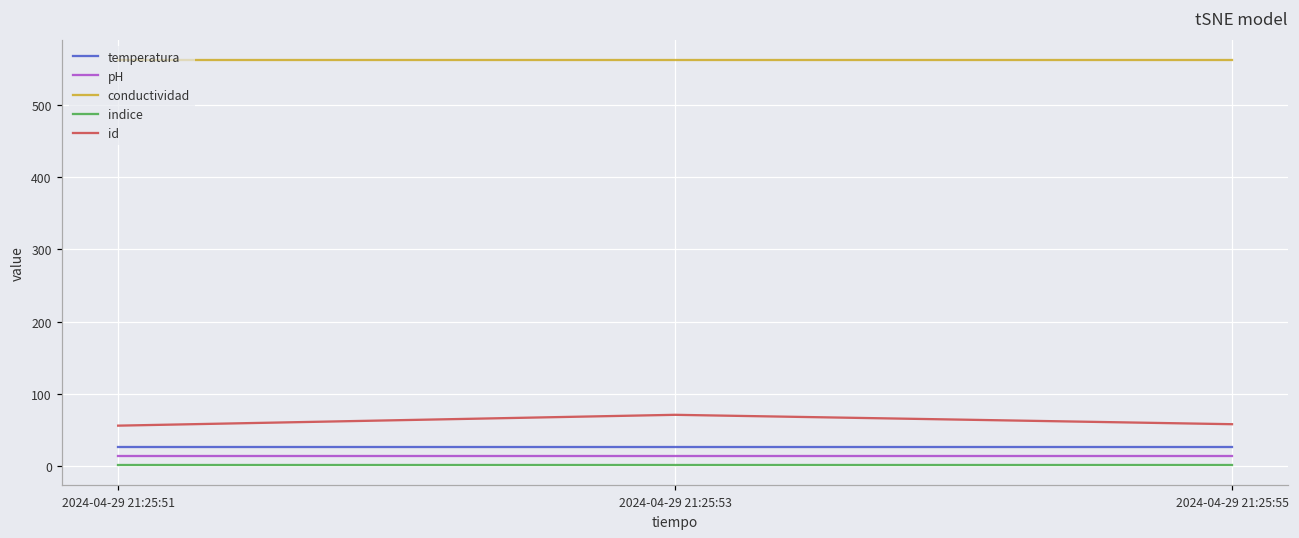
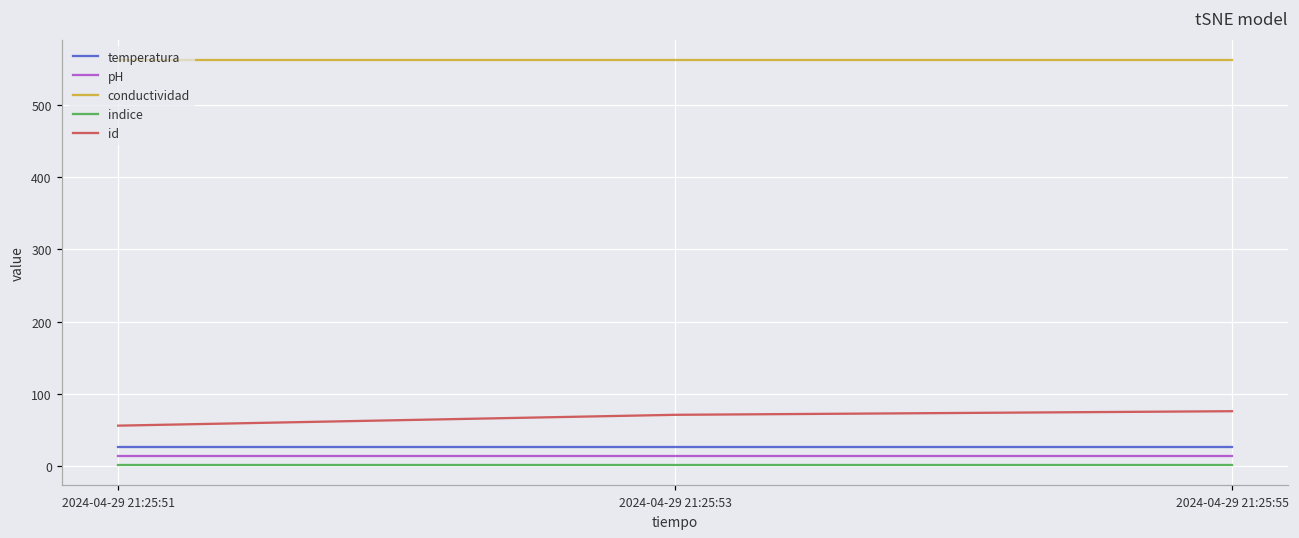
id, 2024-04-29 21:25:55: 60 -> 80
